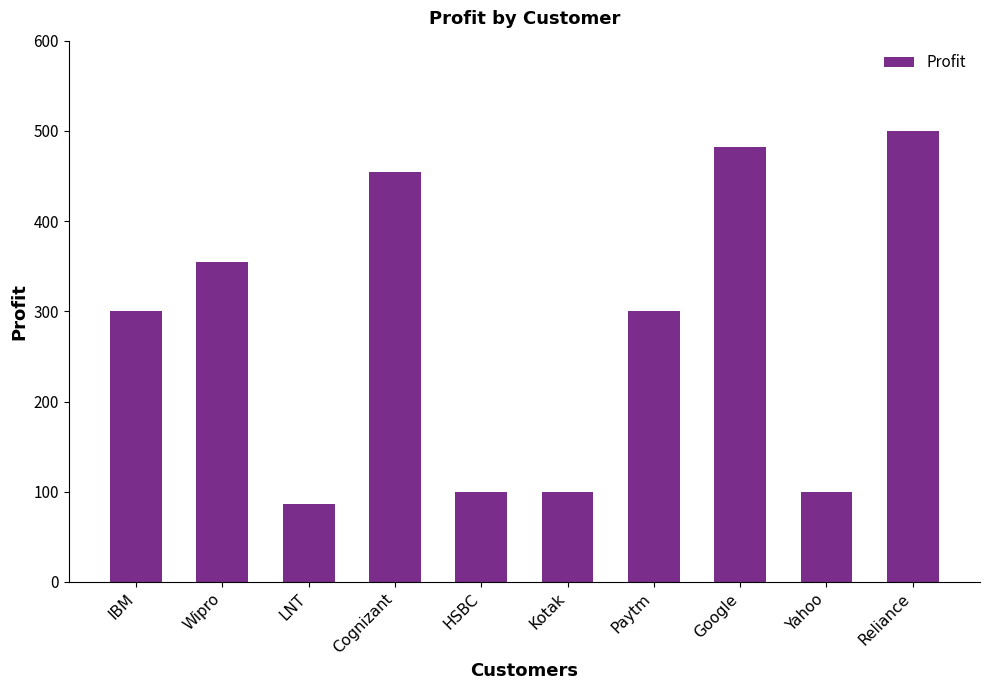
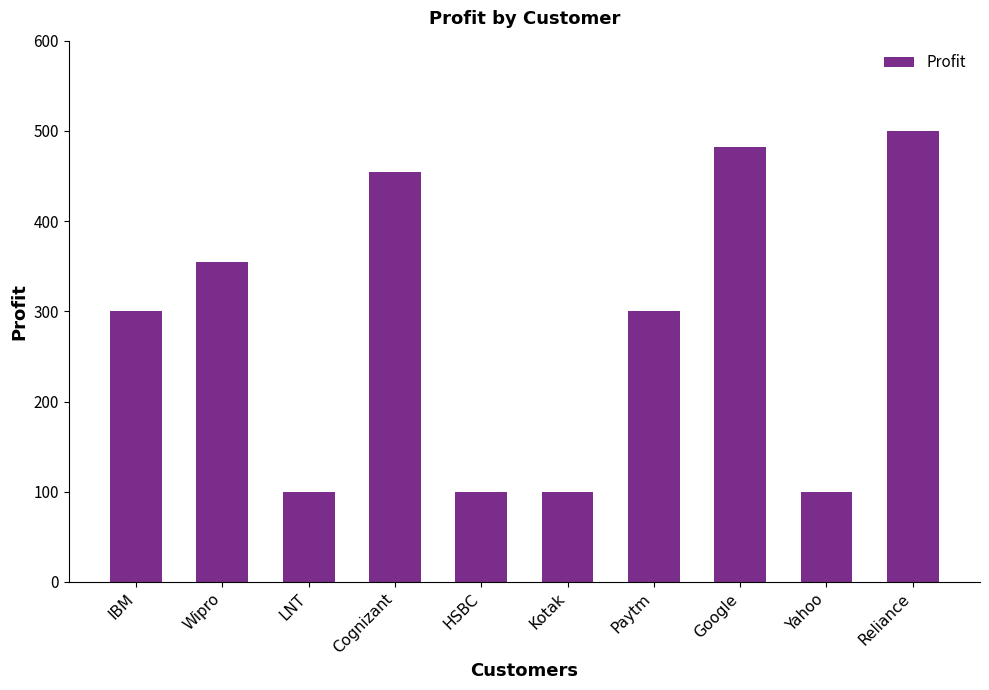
LNT: 90 -> 100
